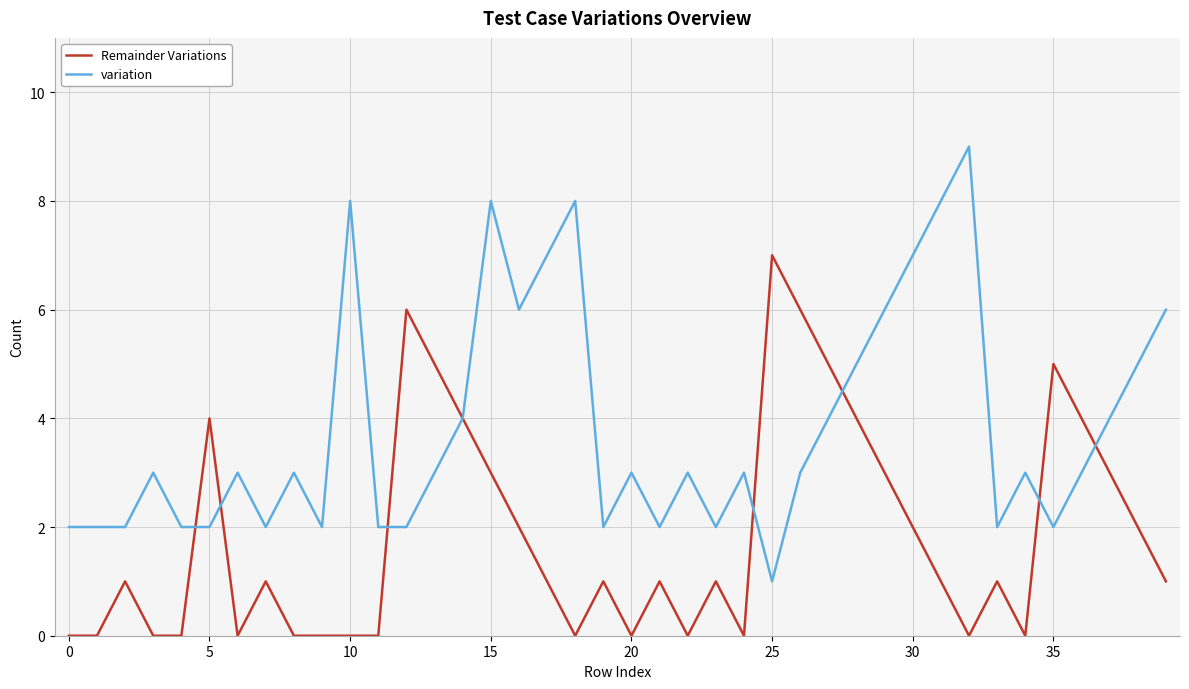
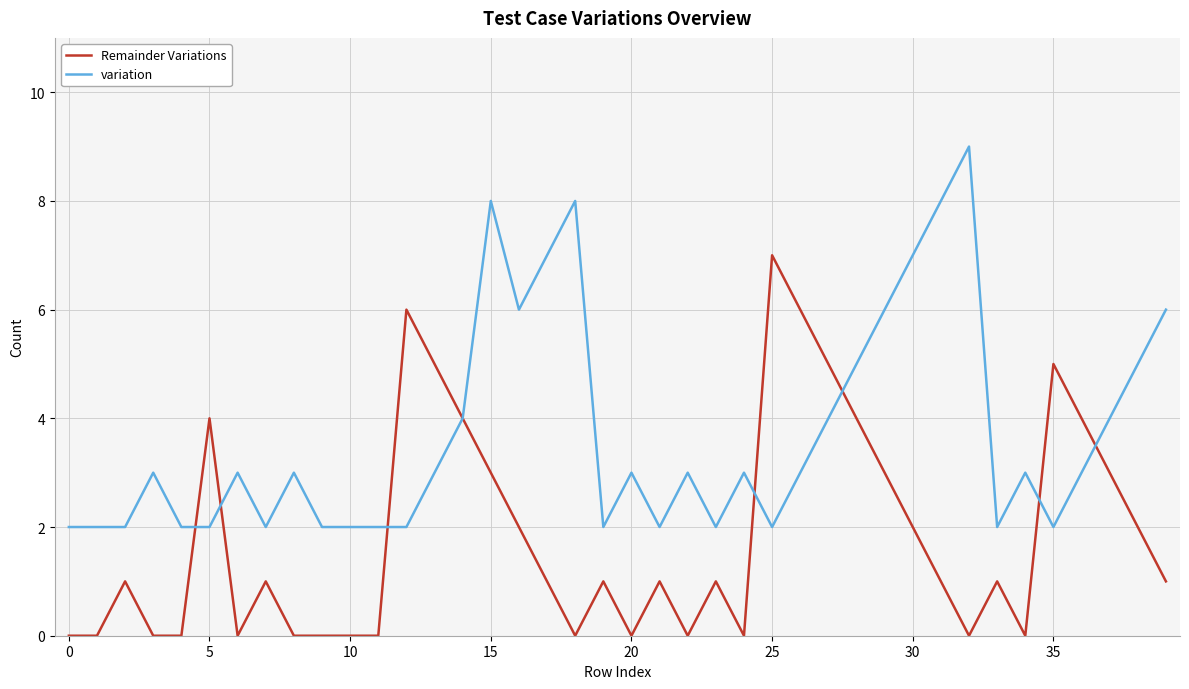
variation, 10: 8 -> 2
variation, 25: 1 -> 2
